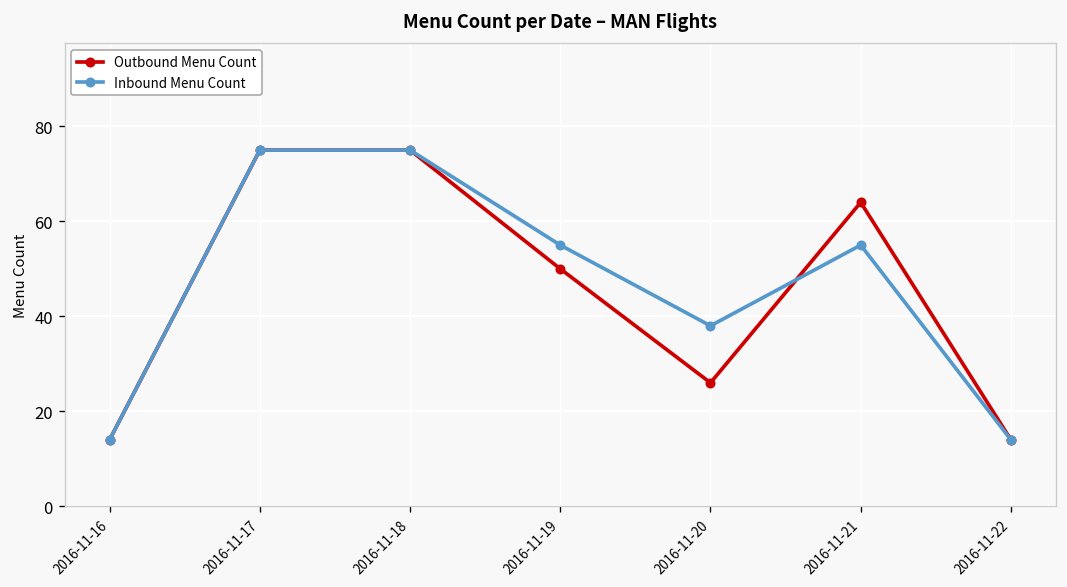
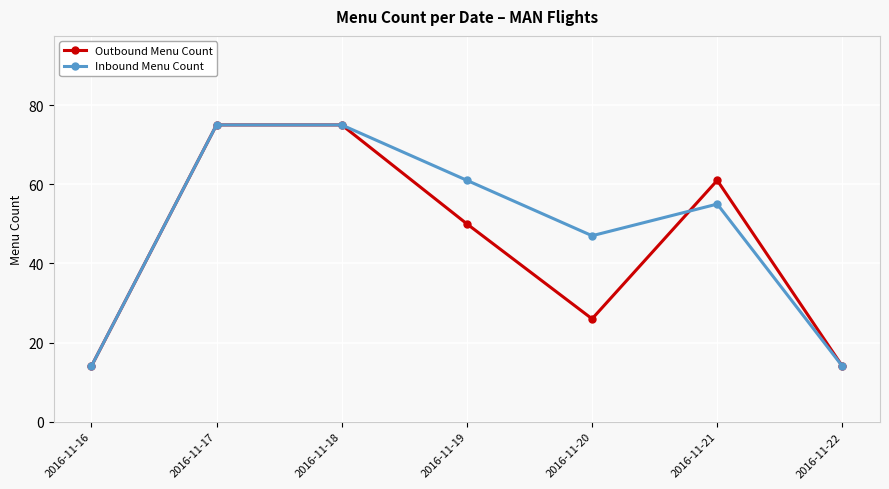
Inbound Menu Count, 2016-11-19: 55 -> 61
Inbound Menu Count, 2016-11-20: 38 -> 47
Outbound Menu Count, 2016-11-21: 64 -> 61
